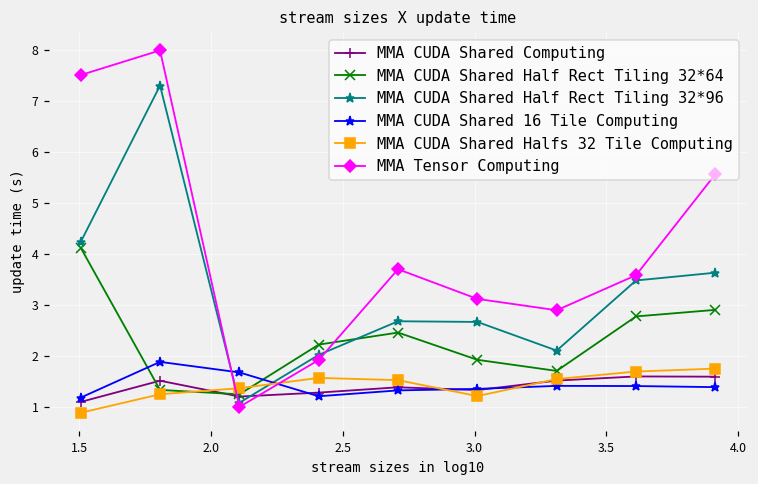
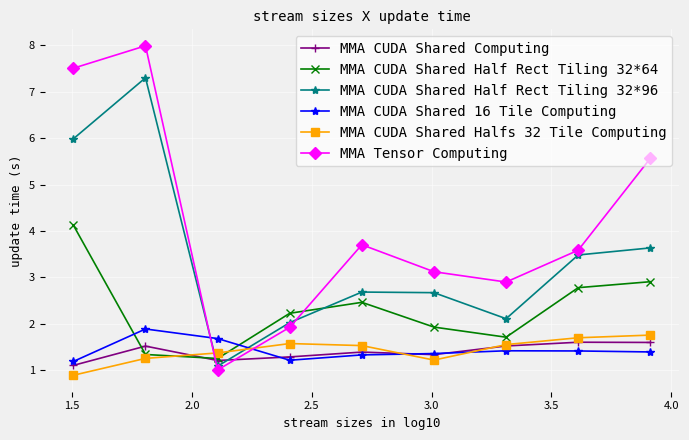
MMA CUDA Shared Half Rect Tiling 32*96, 1.5: 4.2 -> 6.0
